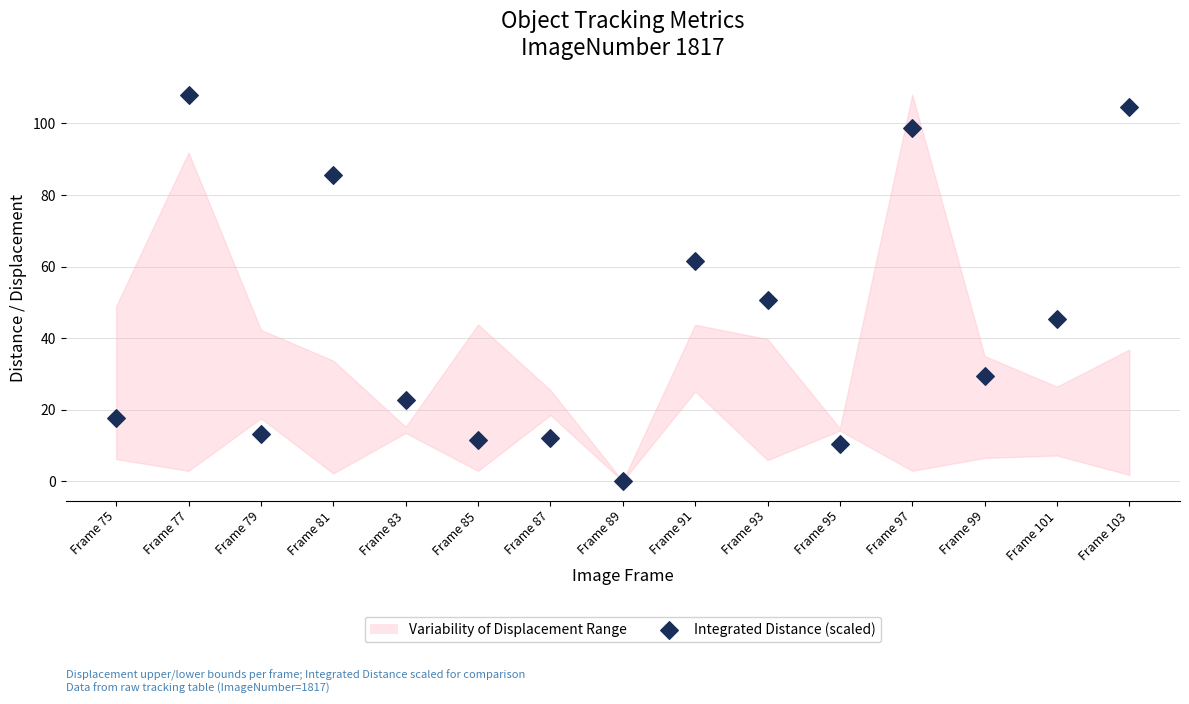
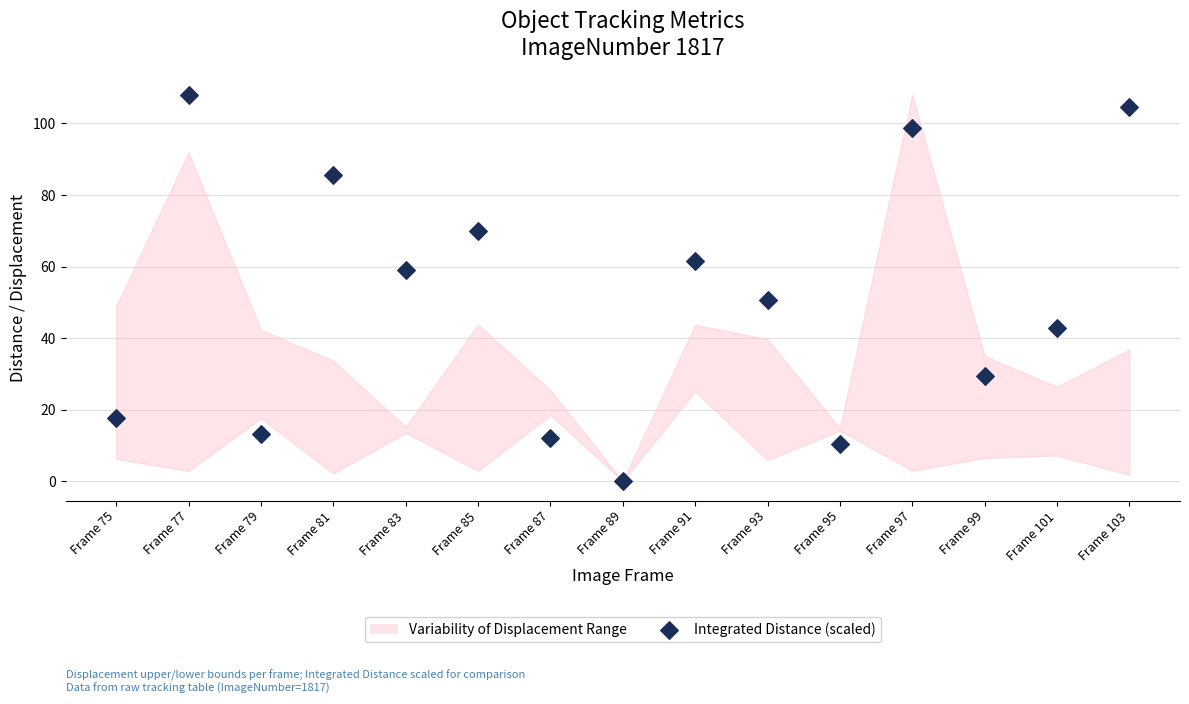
Integrated Distance (scaled), Frame 83: 23 -> 59
Integrated Distance (scaled), Frame 85: 11 -> 70
Integrated Distance (scaled), Frame 101: 45 -> 43
